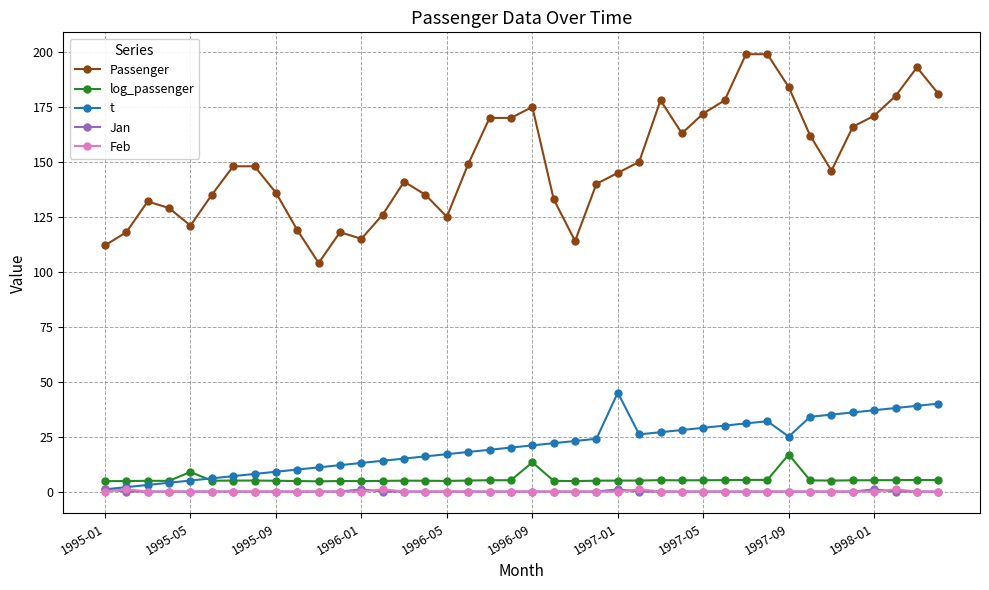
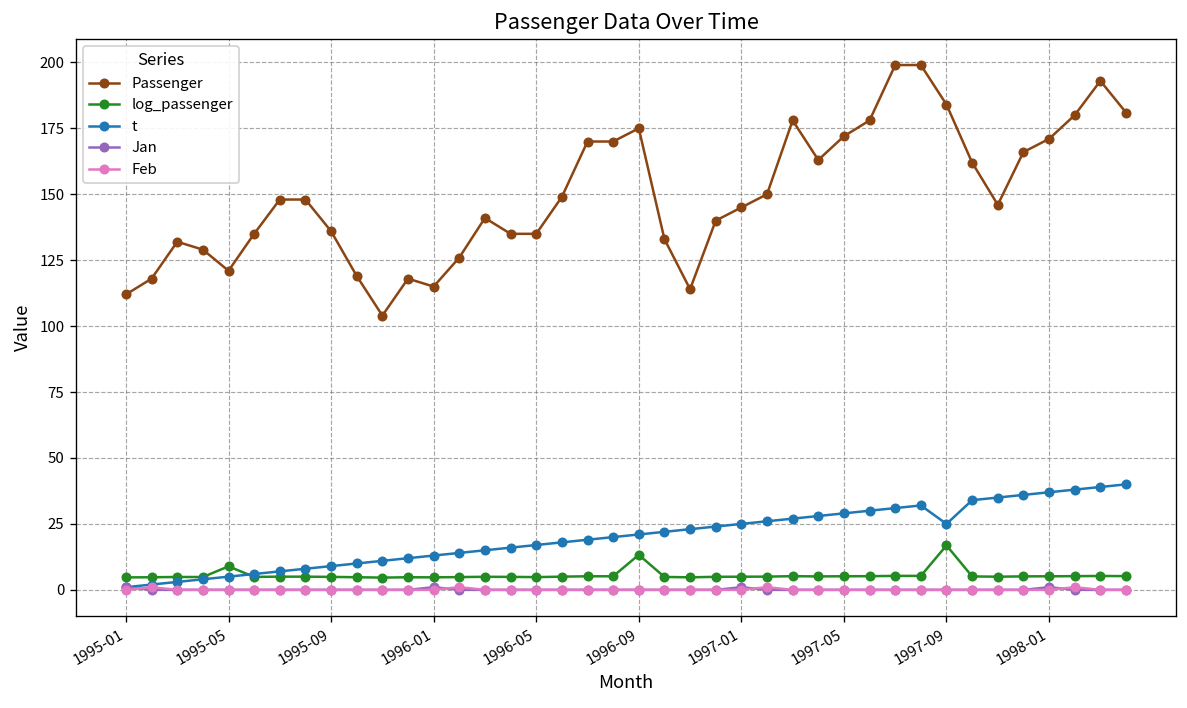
Passenger, 1996-05: 125 -> 135
t, 1997-01: 45 -> 25
